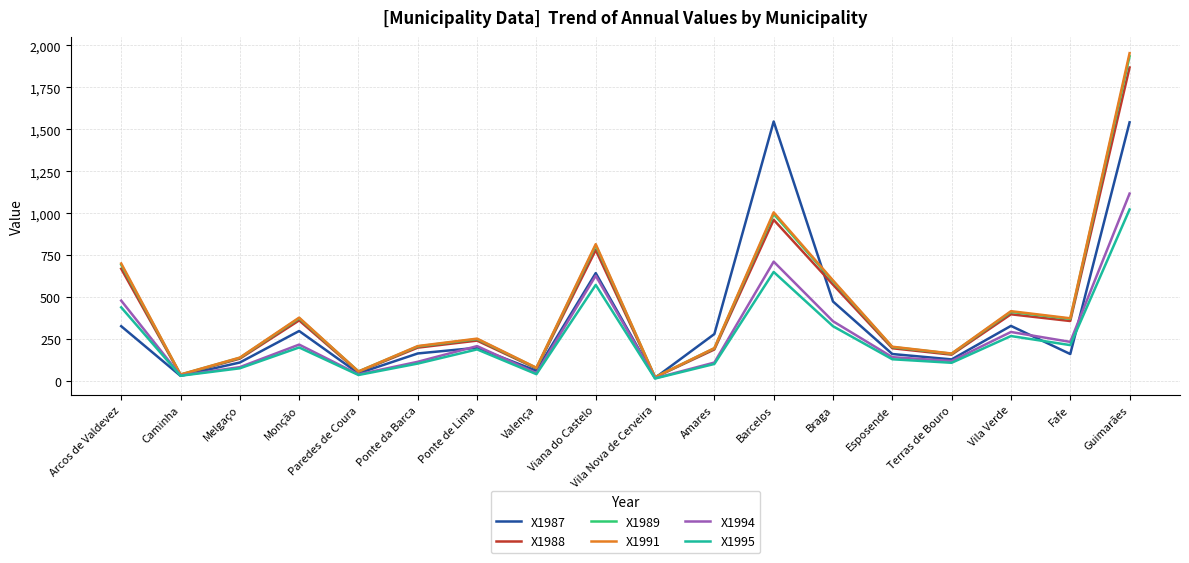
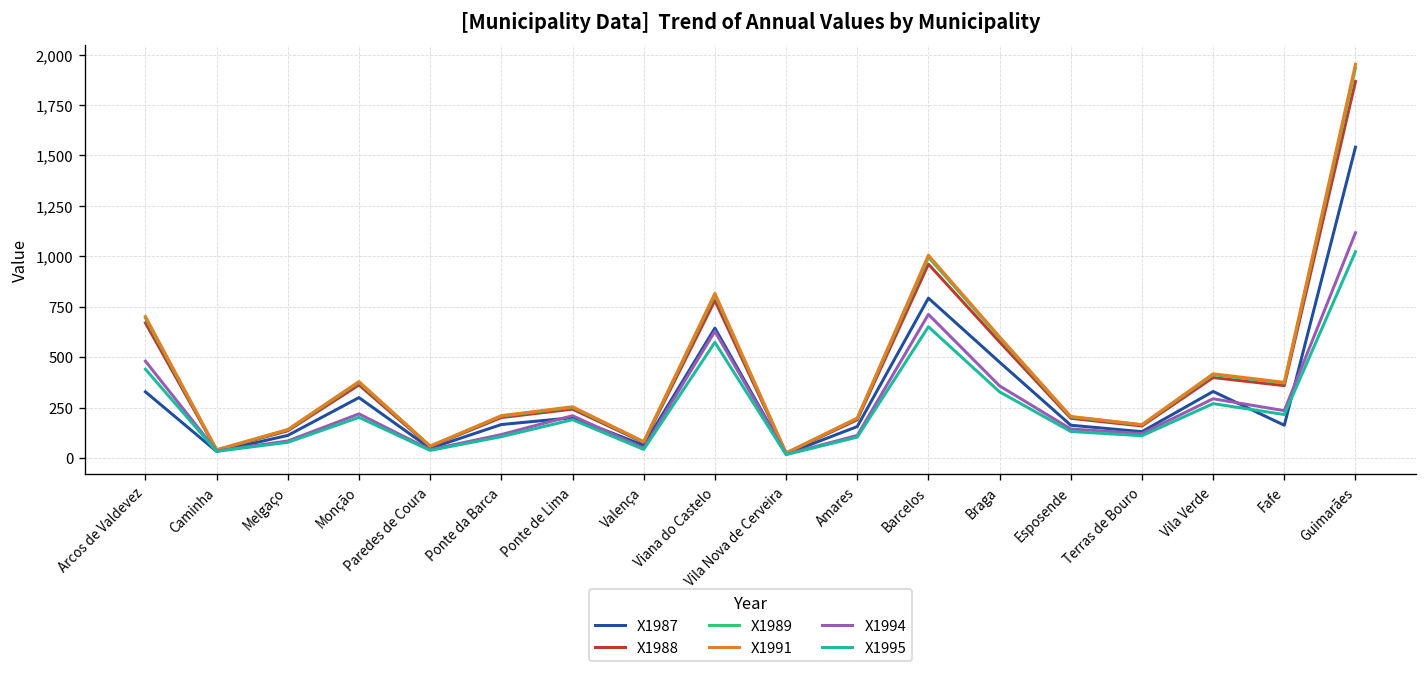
X1987, Amares: 280 -> 160
X1987, Barcelos: 1,550 -> 790
